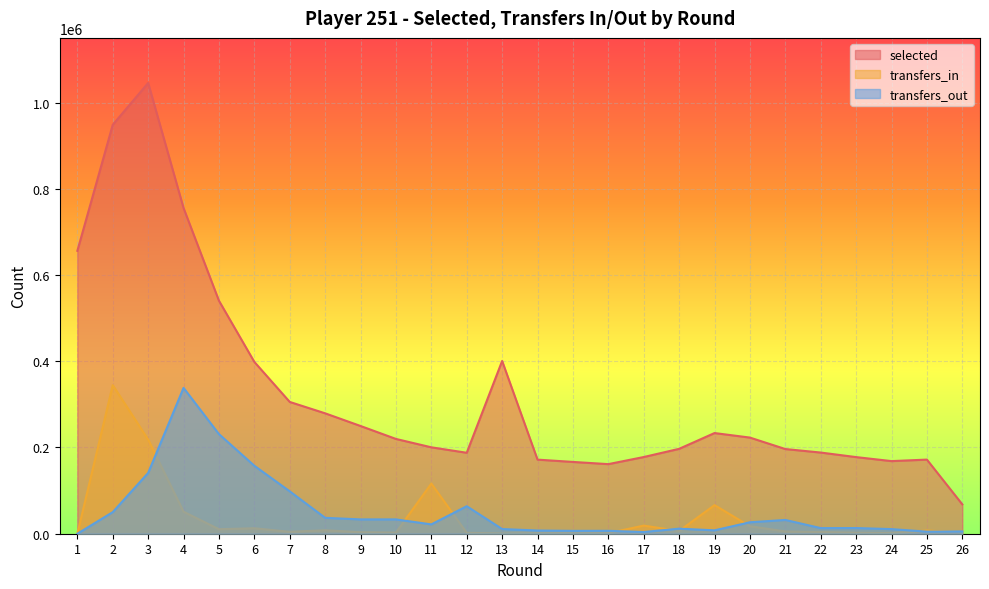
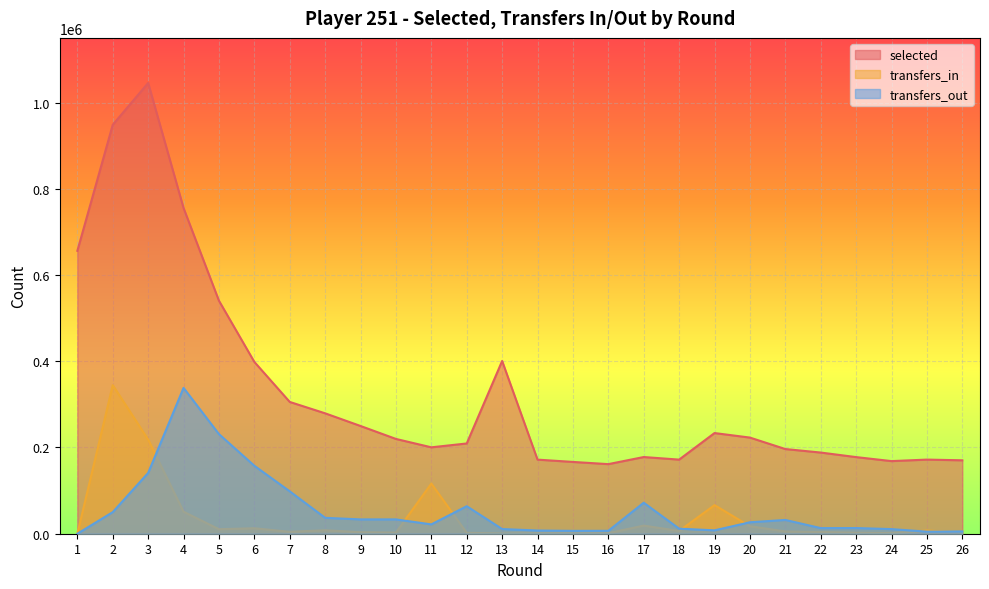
selected, 12: 190000 -> 210000
transfers_out, 17: 0 -> 70000
selected, 18: 200000 -> 170000
selected, 26: 70000 -> 170000
